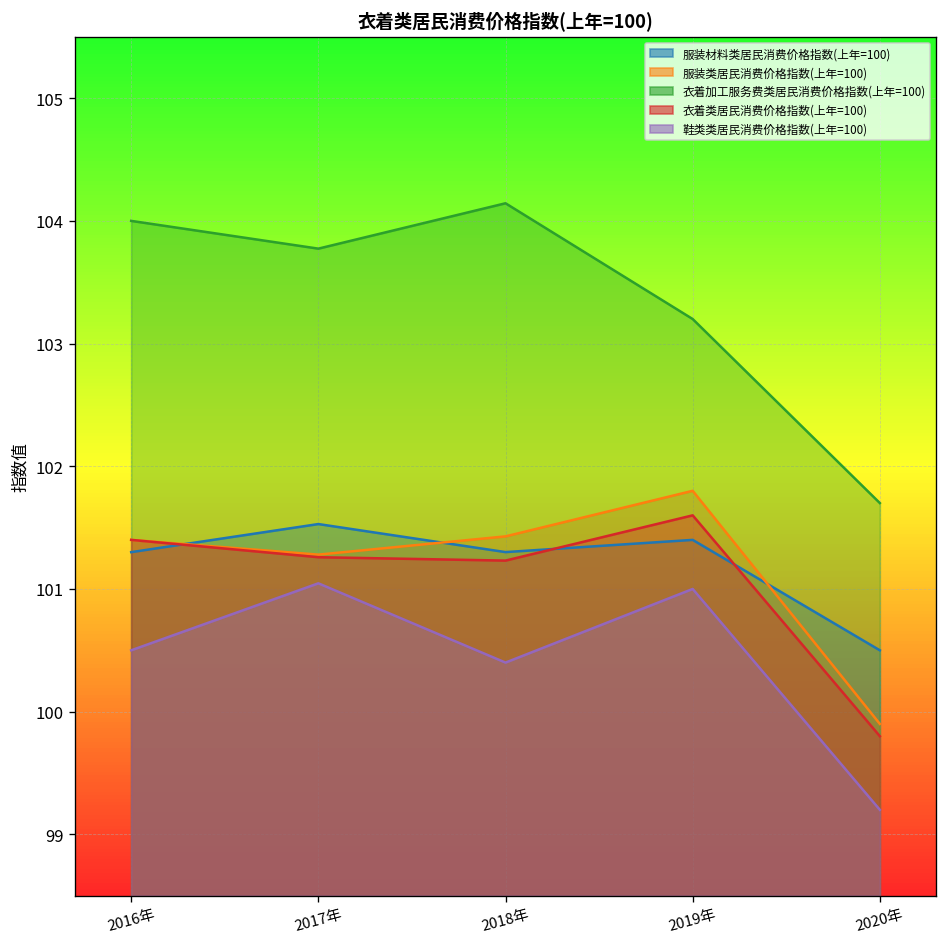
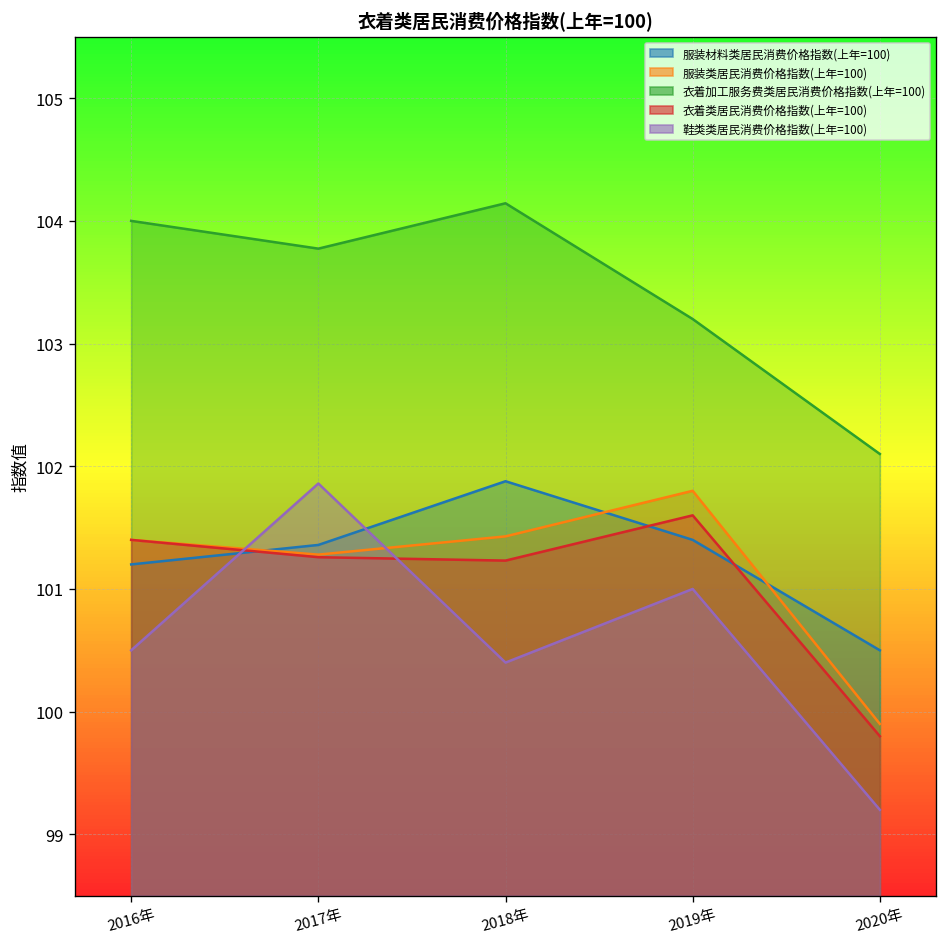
服装材料类居民消费价格指数(上年=100), 2016年: 101.3 -> 101.2
服装材料类居民消费价格指数(上年=100), 2017年: 101.53 -> 101.36
鞋类类居民消费价格指数(上年=100), 2017年: 101.05 -> 101.86
服装材料类居民消费价格指数(上年=100), 2018年: 101.30 -> 101.88
衣着加工服务费类居民消费价格指数(上年=100), 2020年: 101.7 -> 102.1
